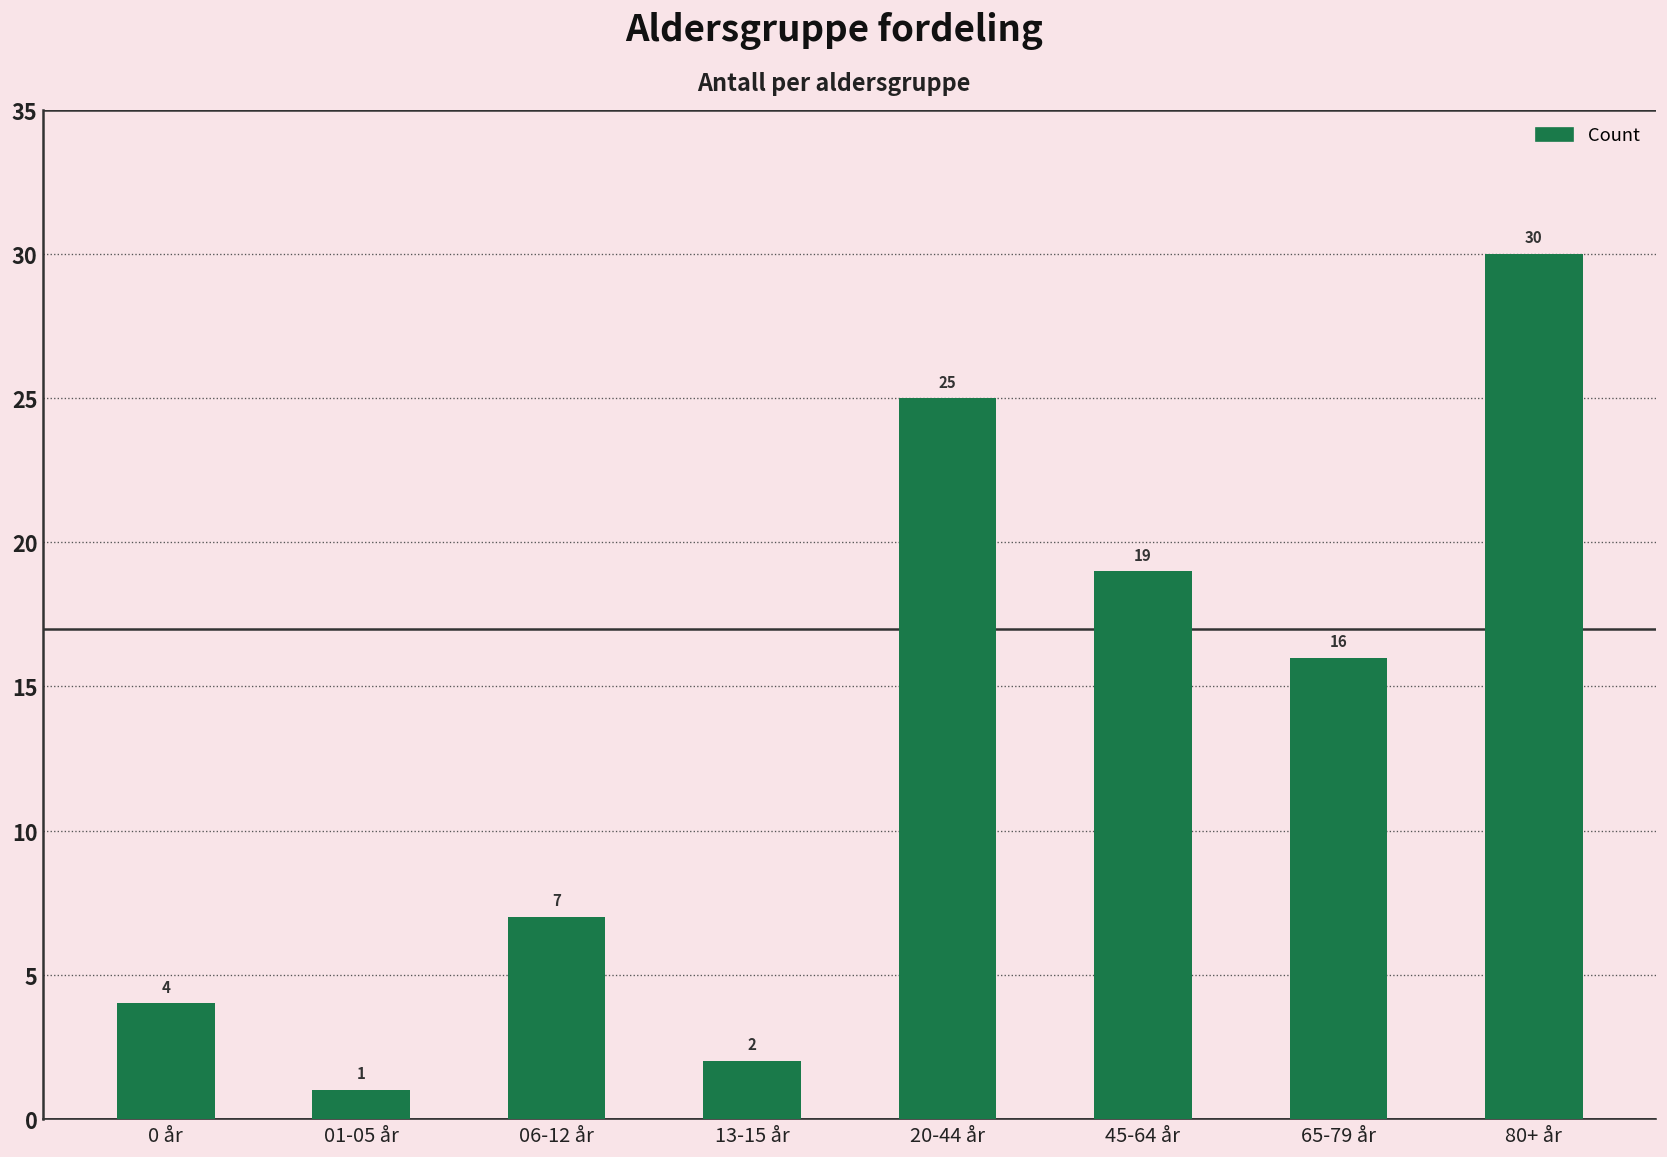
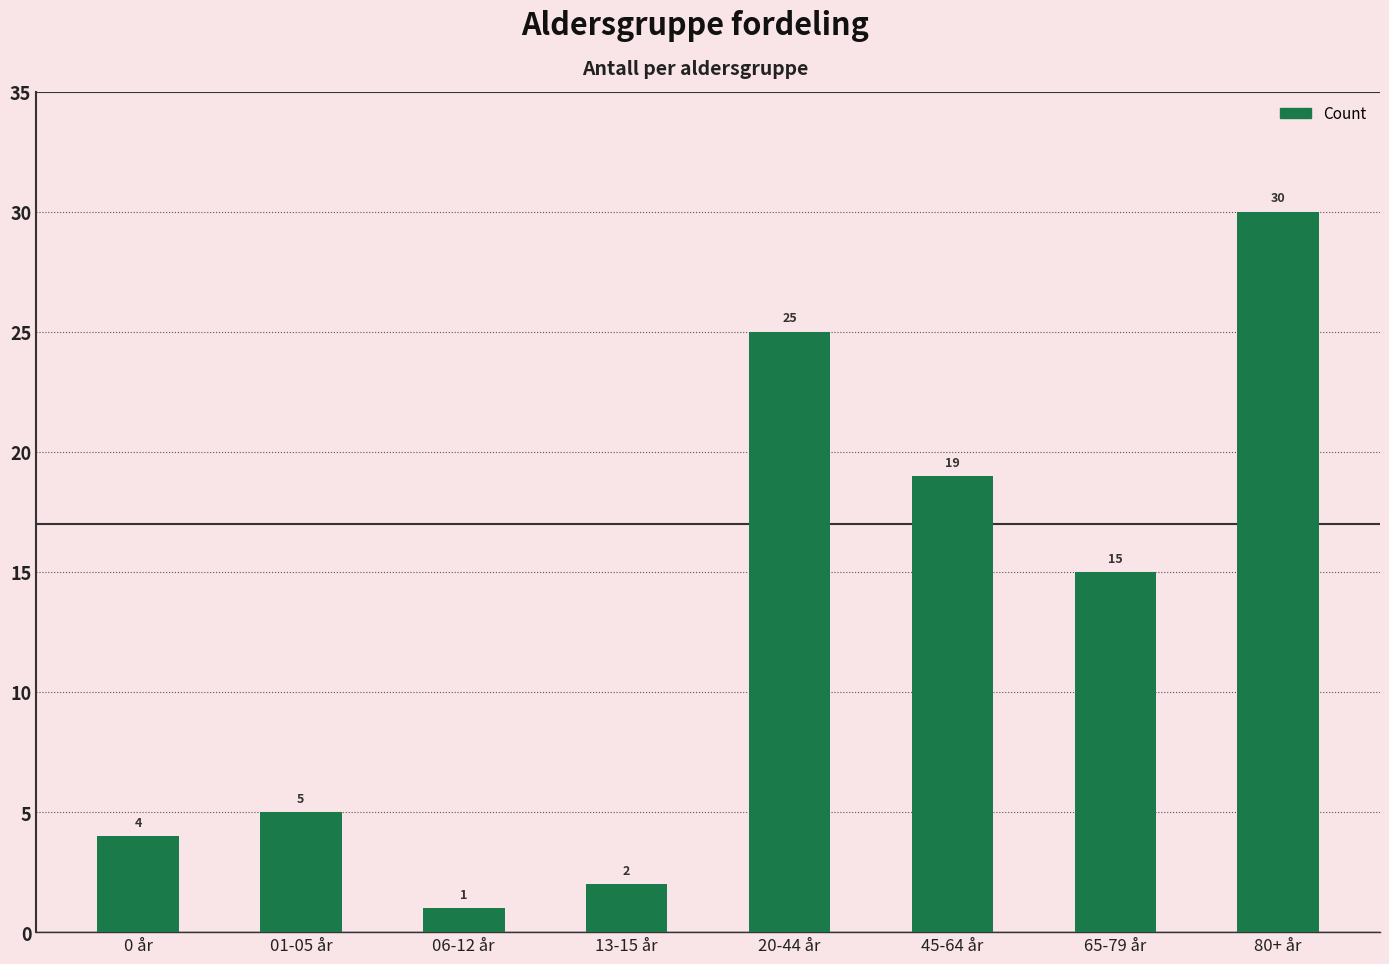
01-05 år: 1 -> 5
06-12 år: 7 -> 1
65-79 år: 16 -> 15
